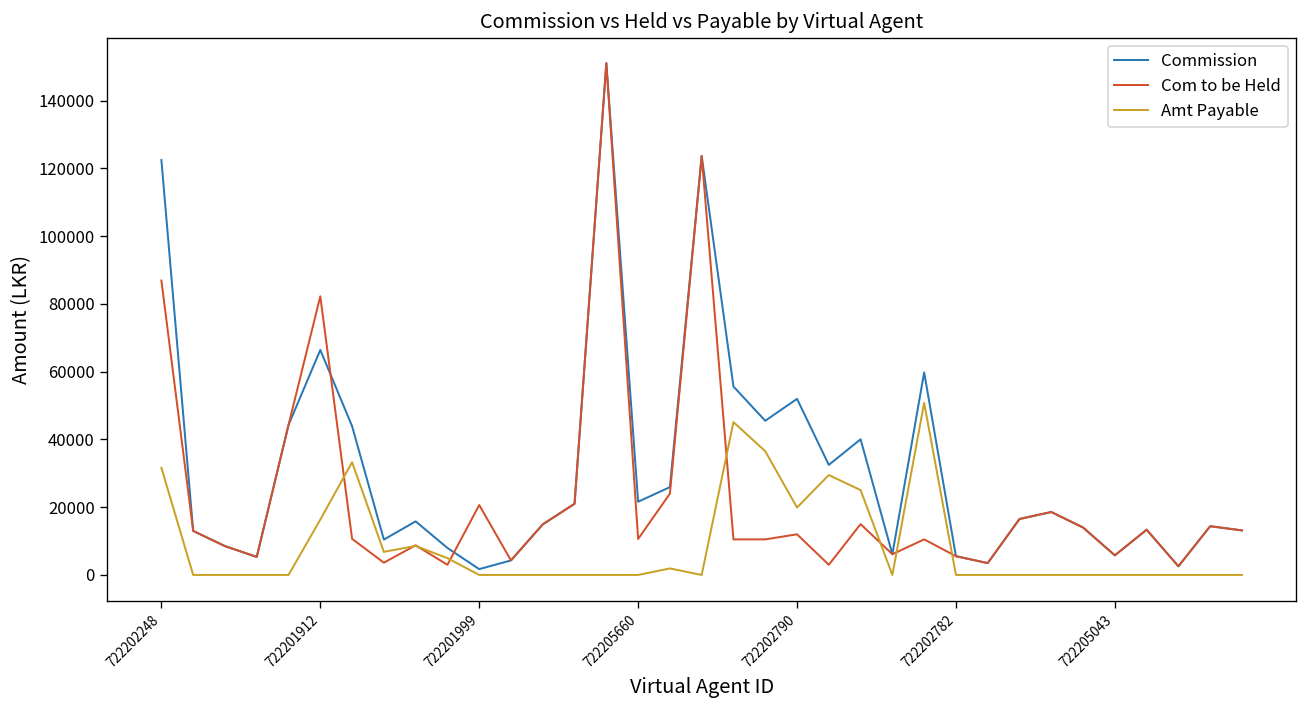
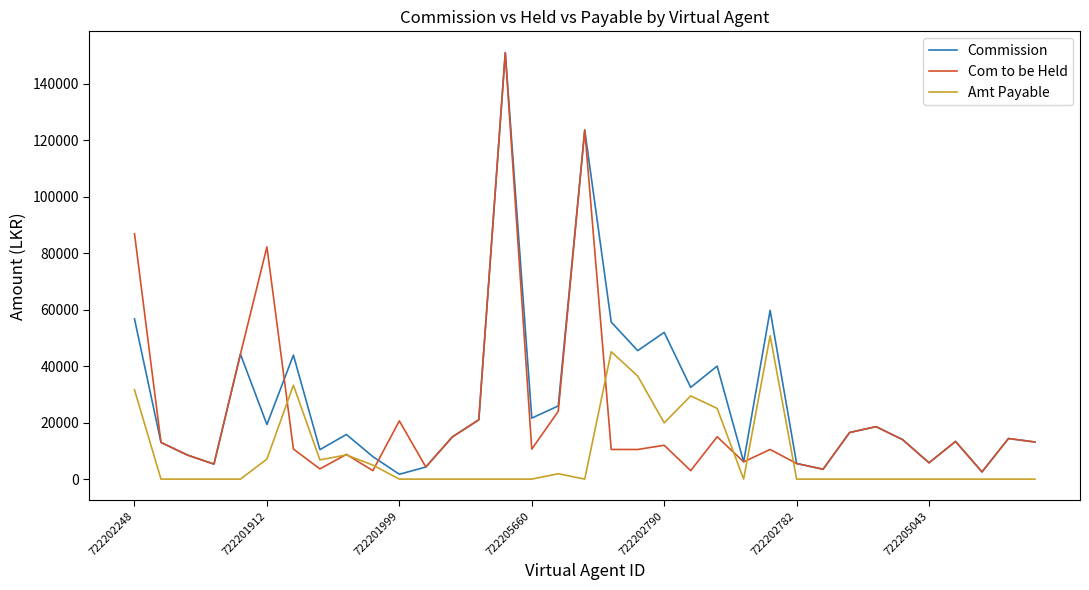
Commission, 722202248: 122000 -> 57000
Commission, 722201912: 66000 -> 19000
Amt Payable, 722201912: 16000 -> 7000
